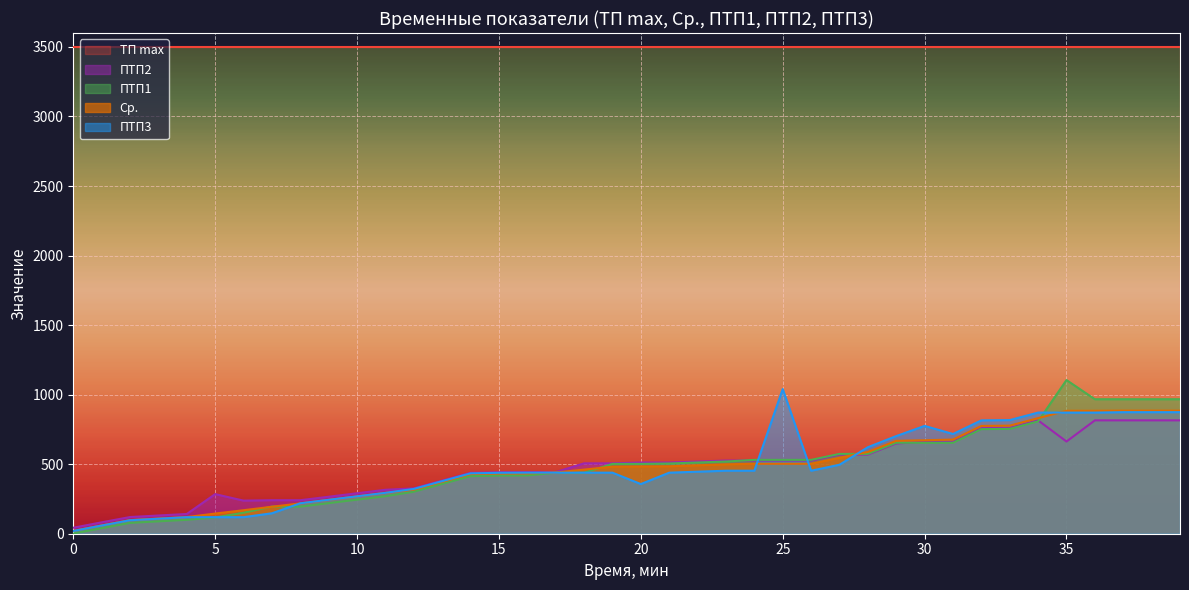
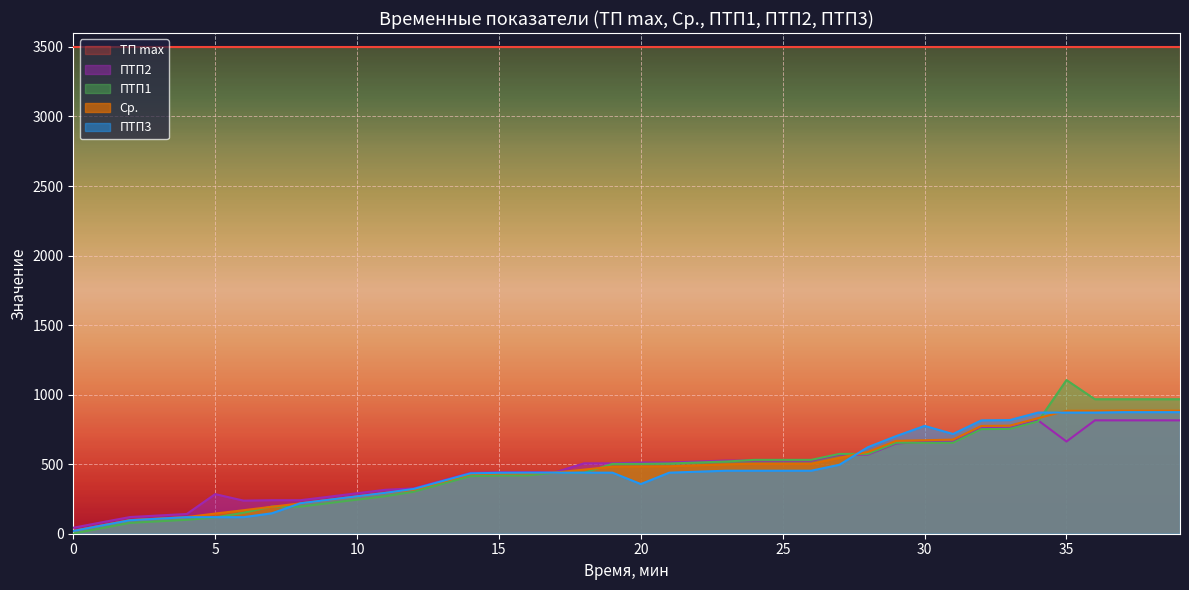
ПТП3, 25: 1040 -> 450
